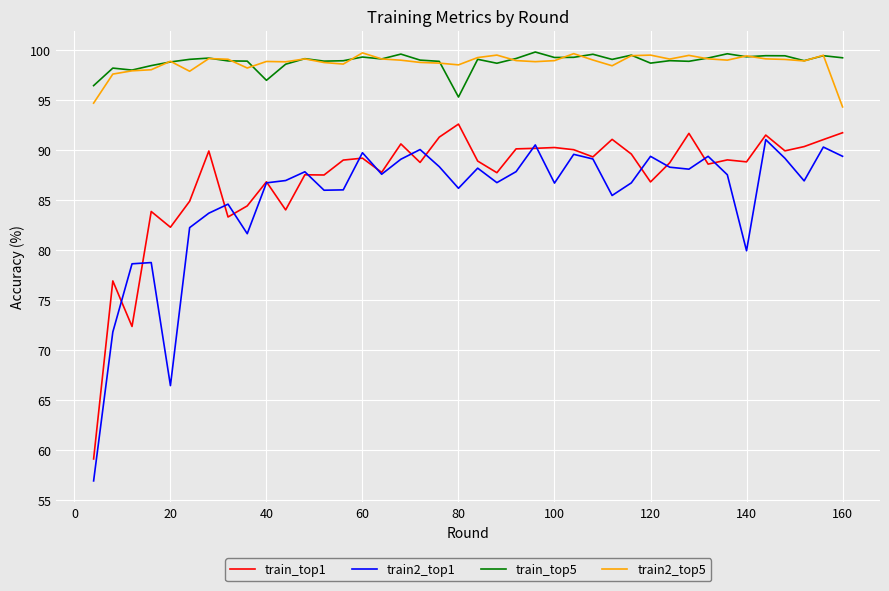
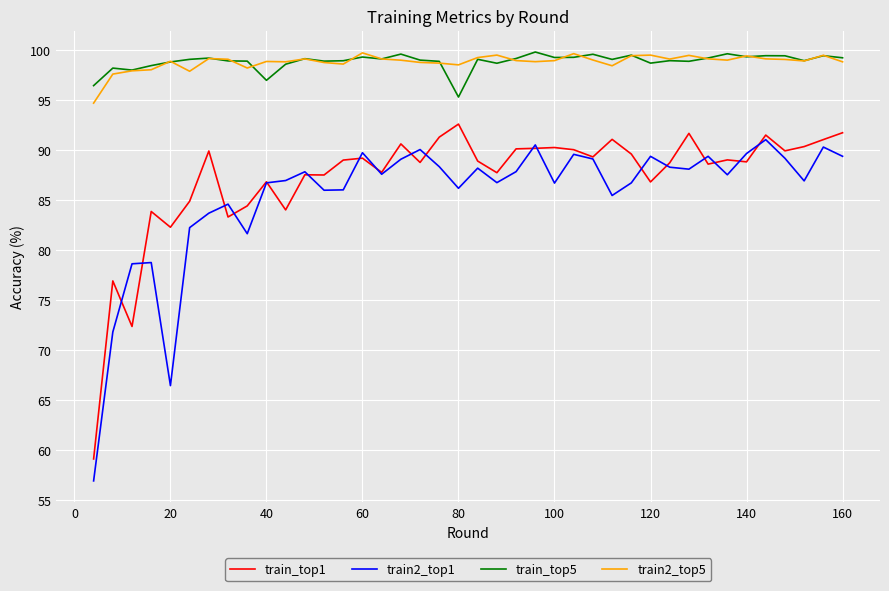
train2_top1, 140: 80 -> 90
train2_top5, 160: 94 -> 99
